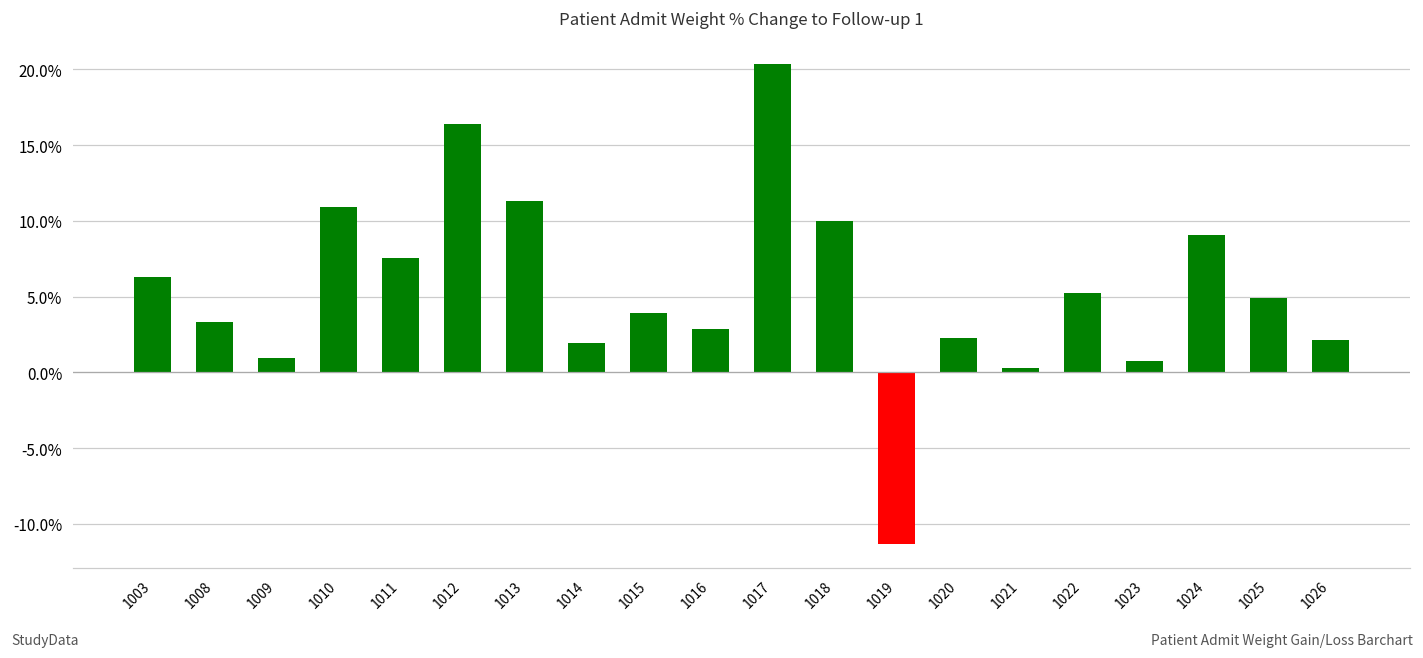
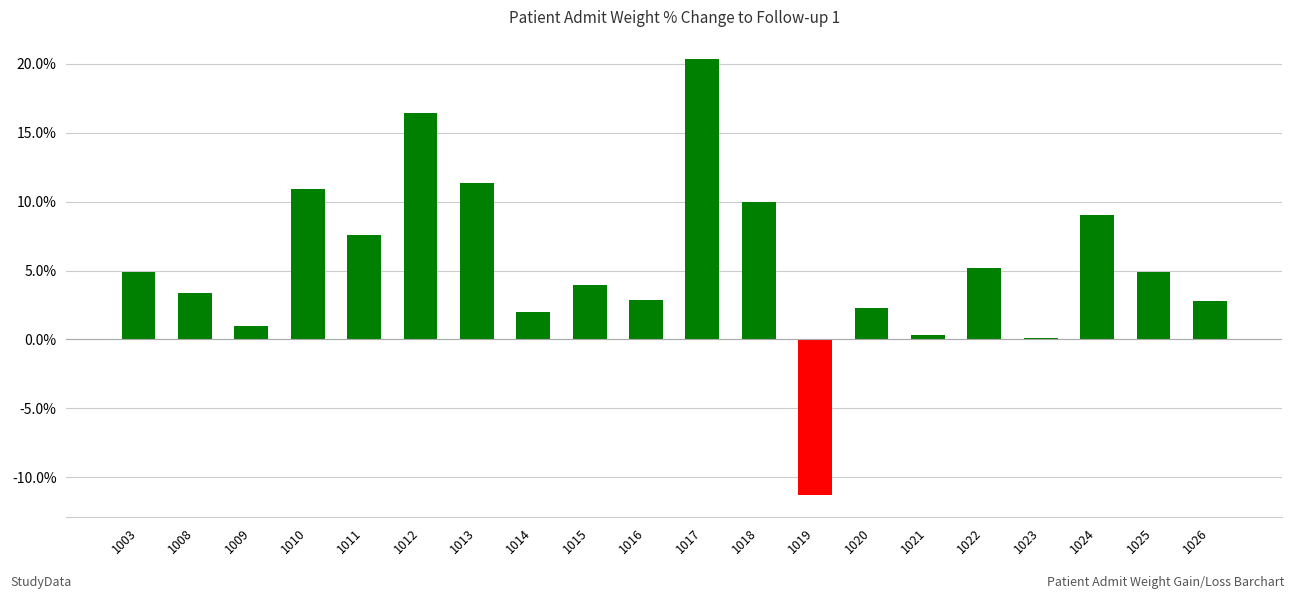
1003: 6.3% -> 4.9%
1023: 0.8% -> 0.1%
1026: 2.1% -> 2.8%
